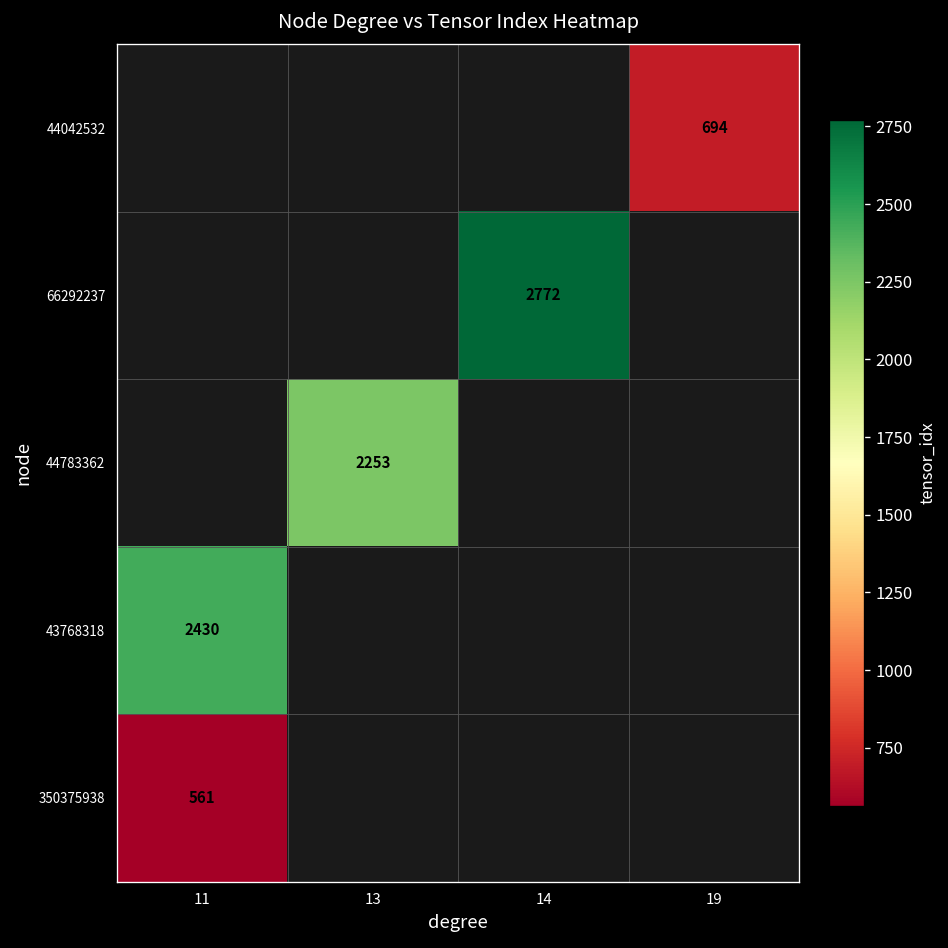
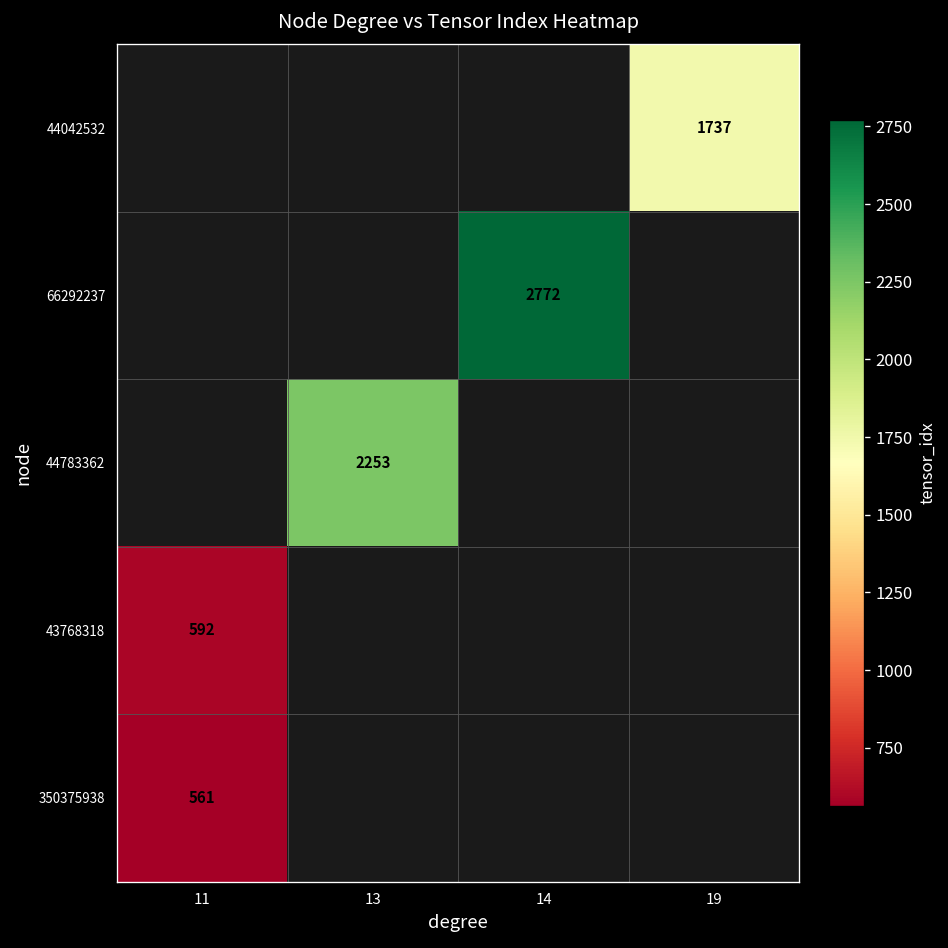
44042532, 19: 694 -> 1737
43768318, 11: 2430 -> 592
